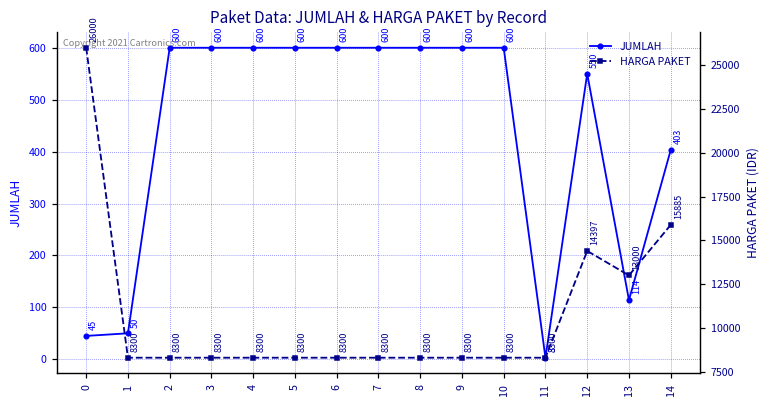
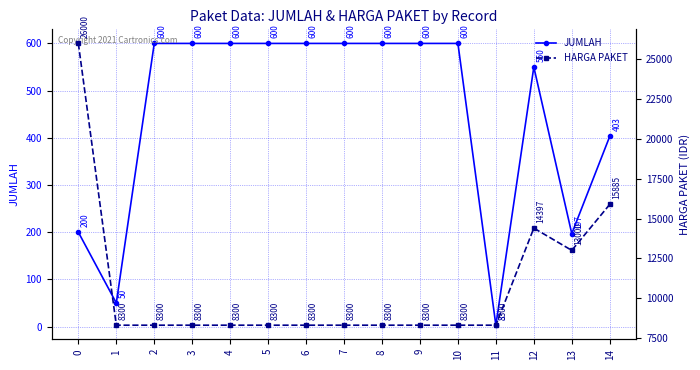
JUMLAH, 0: 45 -> 200
JUMLAH, 13: 114 -> 197
